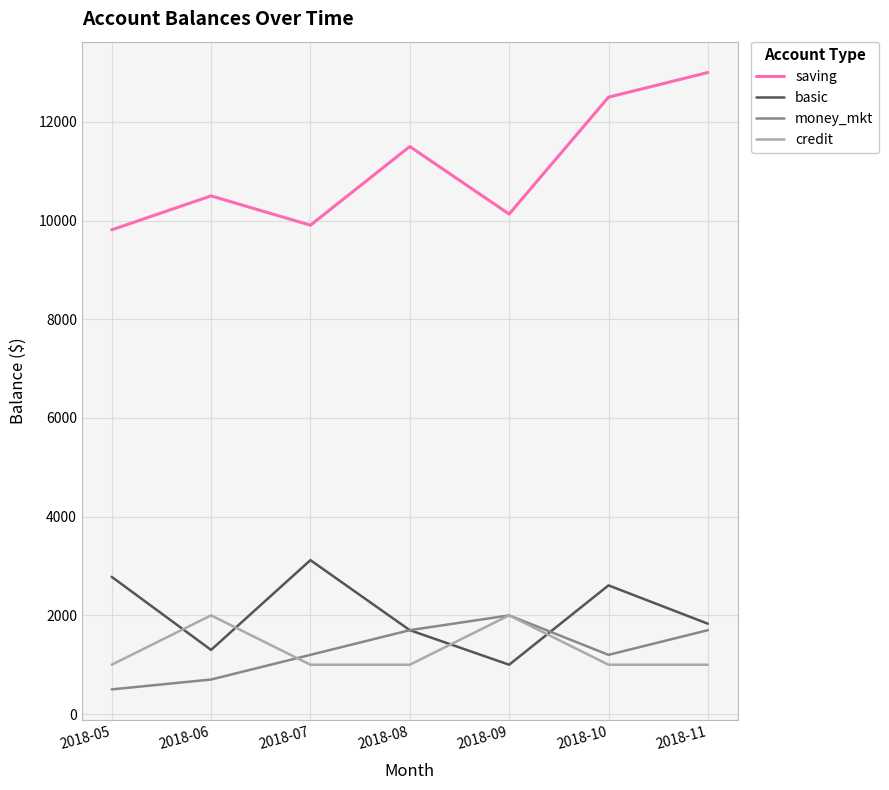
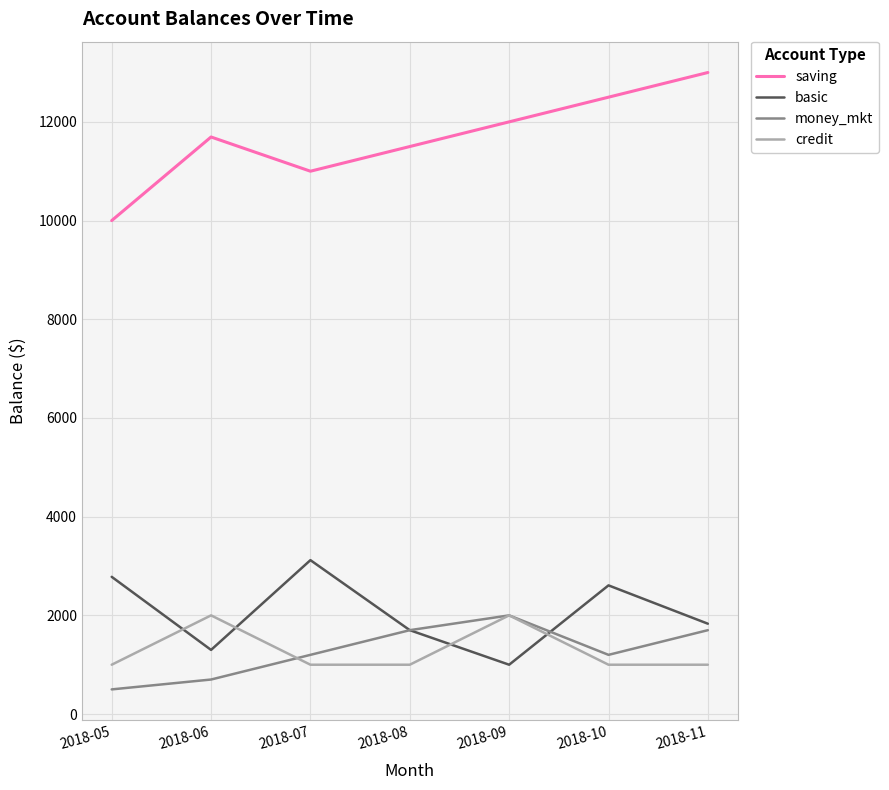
saving, 2018-05: 9800 -> 10000
saving, 2018-06: 10500 -> 11700
saving, 2018-07: 9900 -> 11000
saving, 2018-09: 10100 -> 12000
